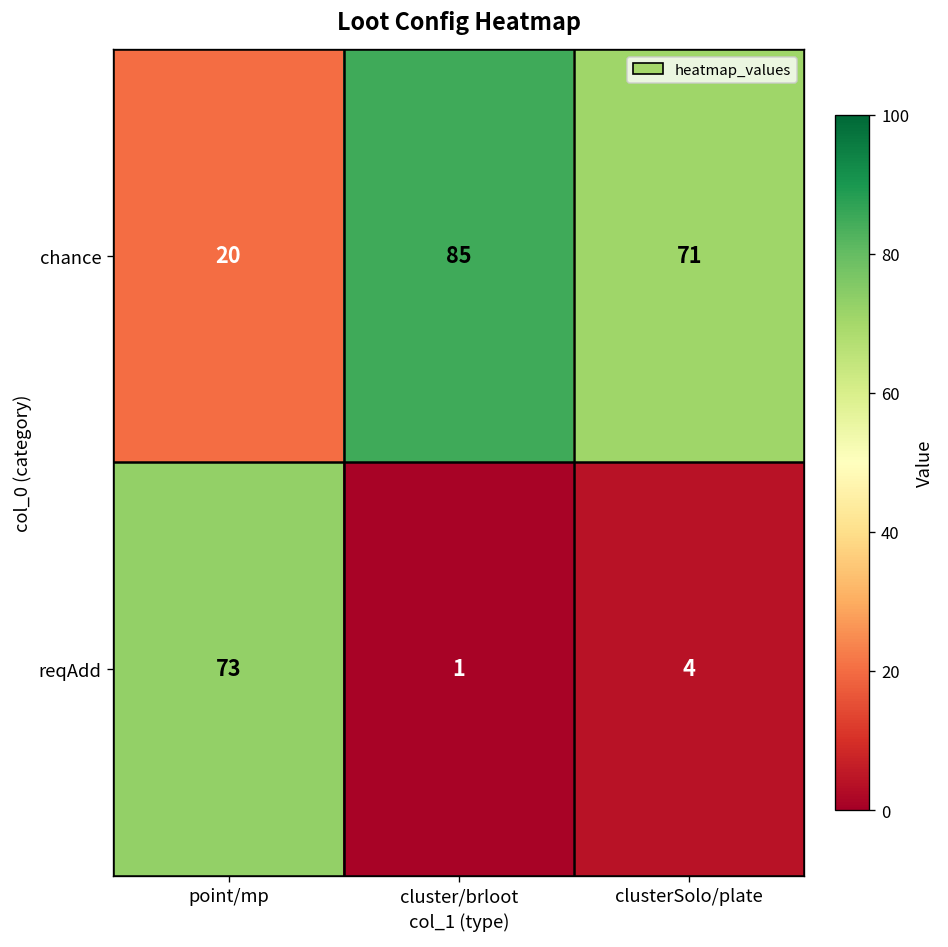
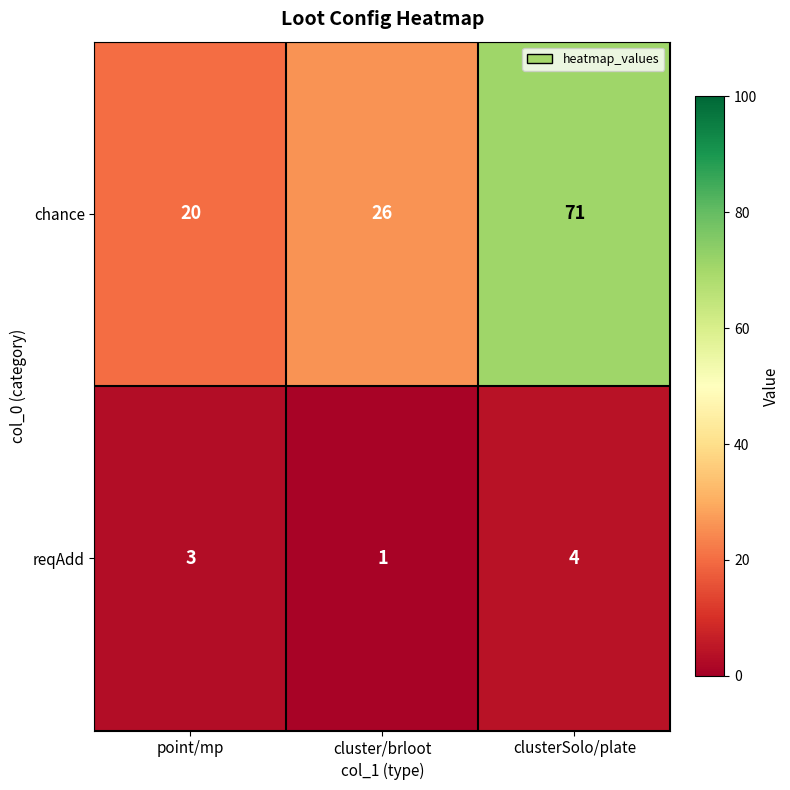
chance, cluster/brloot: 85 -> 26
reqAdd, point/mp: 73 -> 3
